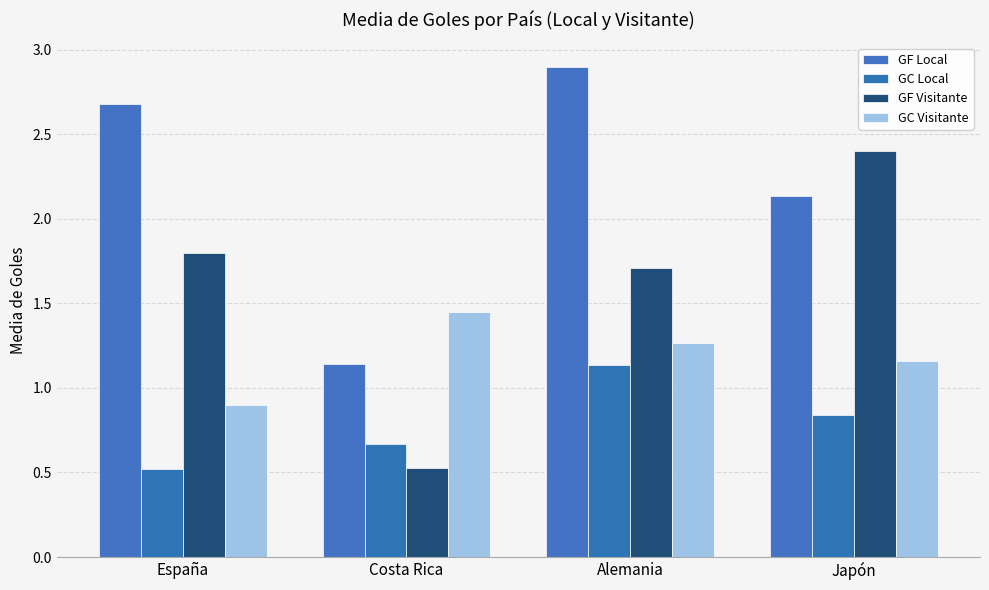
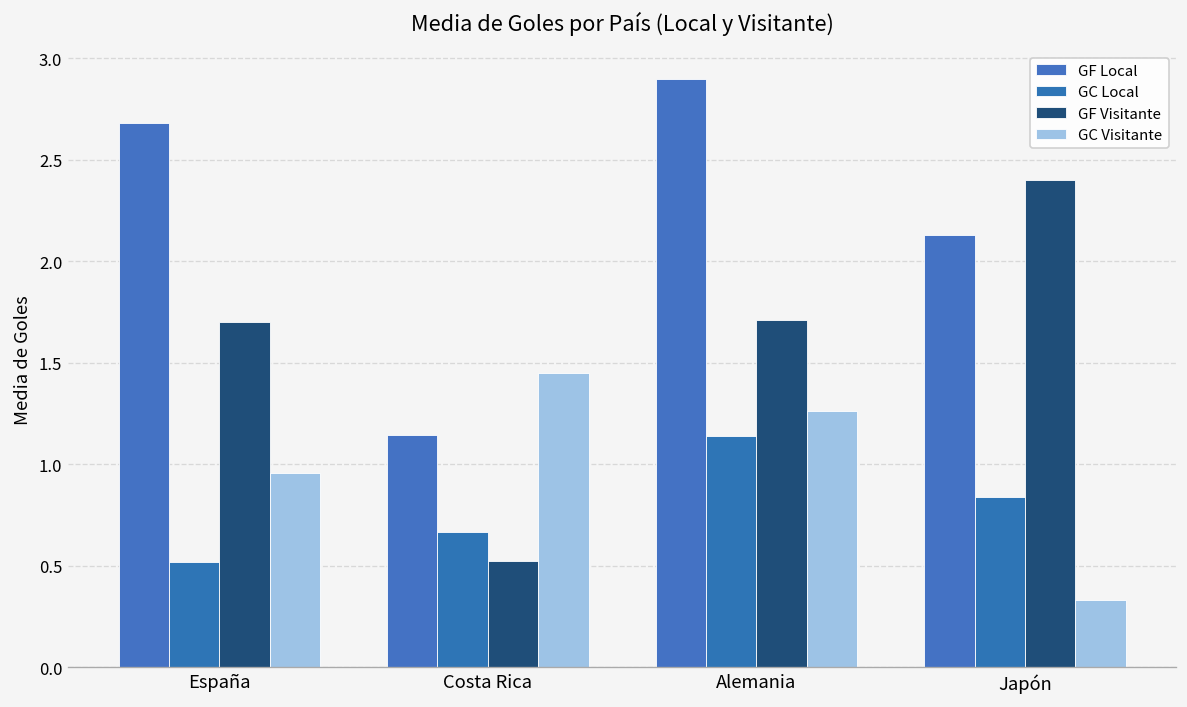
GF Visitante, España: 1.8 -> 1.7
GC Visitante, España: 0.90 -> 0.96
GC Visitante, Japón: 1.16 -> 0.33
